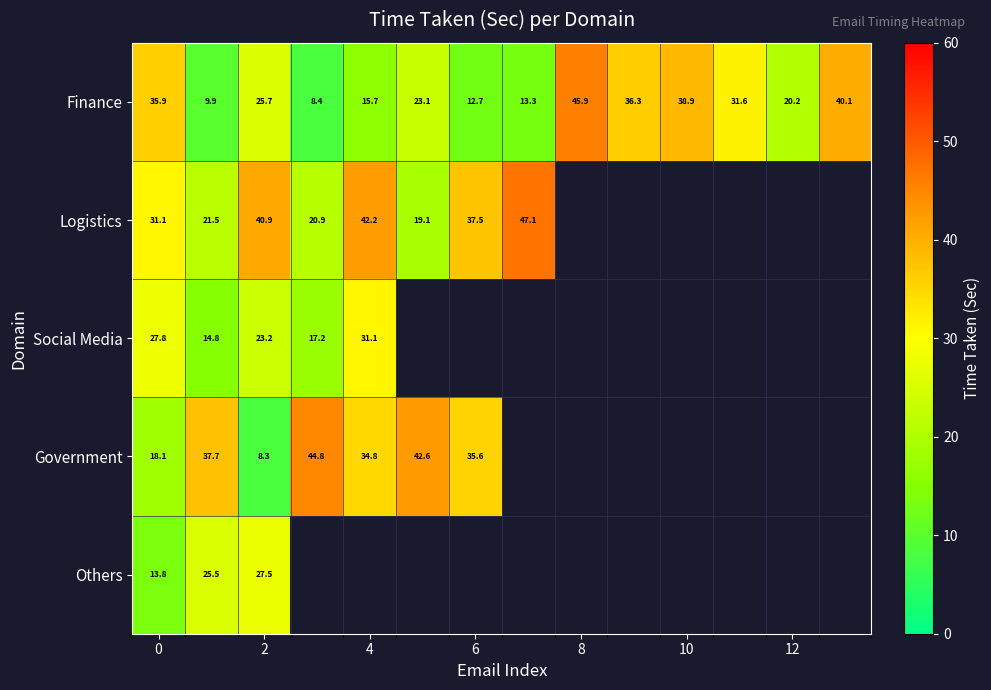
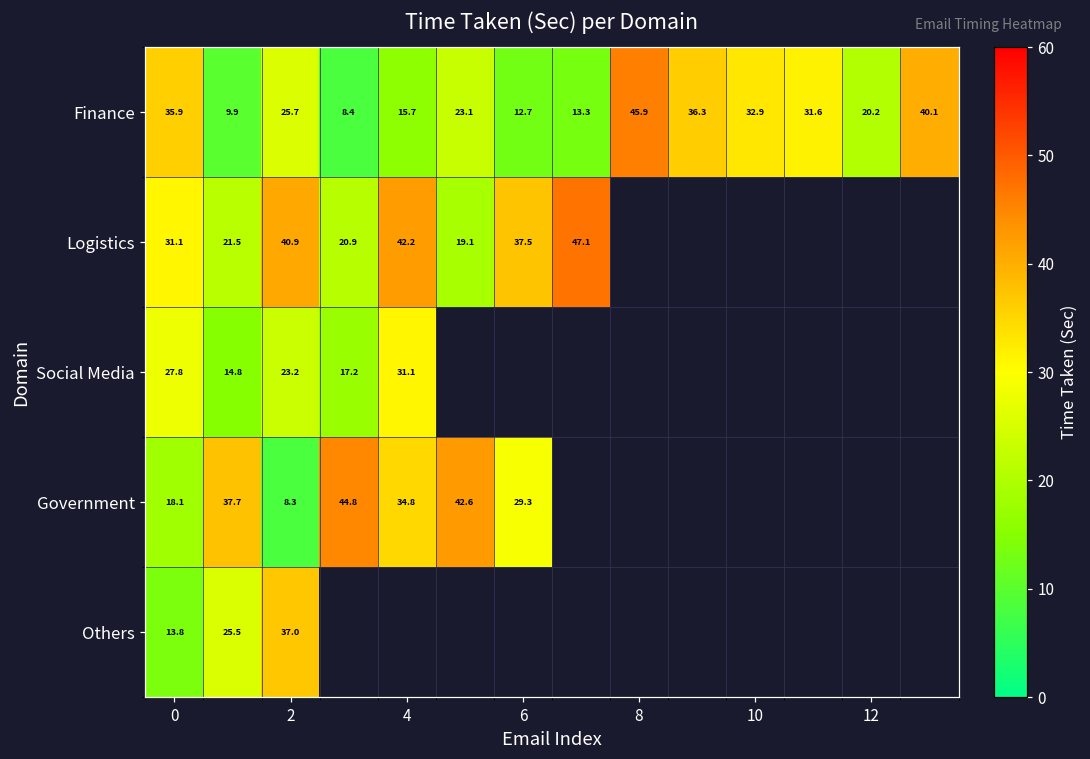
Finance, 10: 38.9 -> 32.9
Government, 6: 35.6 -> 29.3
Others, 2: 27.5 -> 37.0
